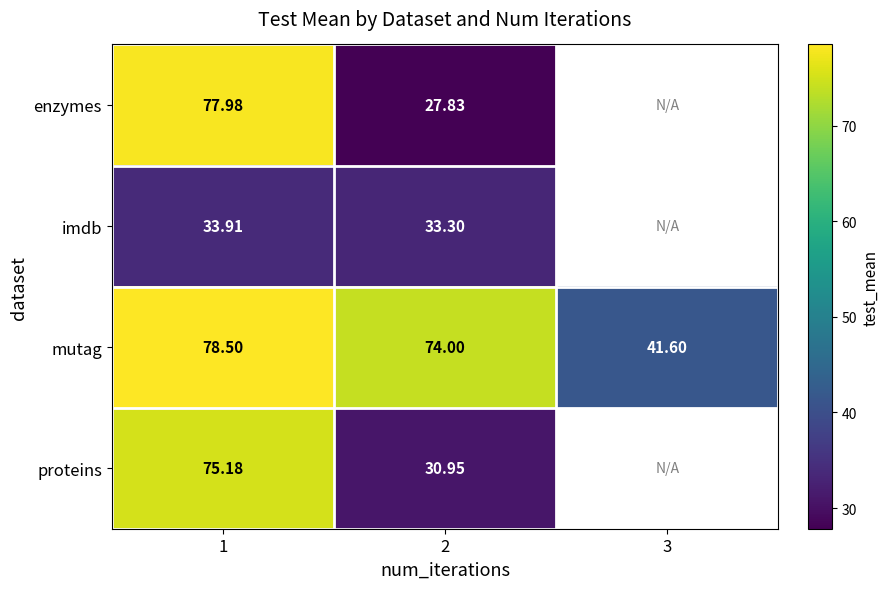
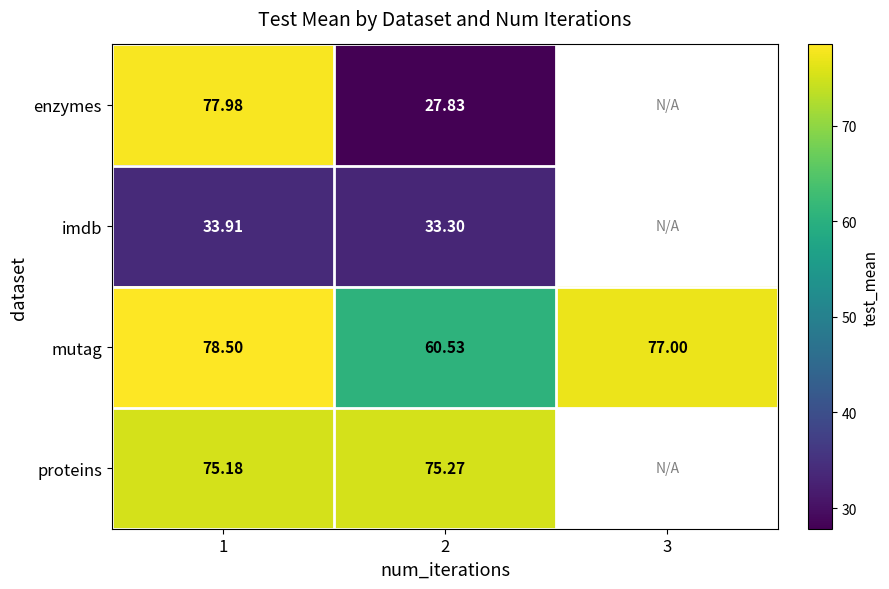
mutag, 2: 74.00 -> 60.53
mutag, 3: 41.60 -> 77.00
proteins, 2: 30.95 -> 75.27
